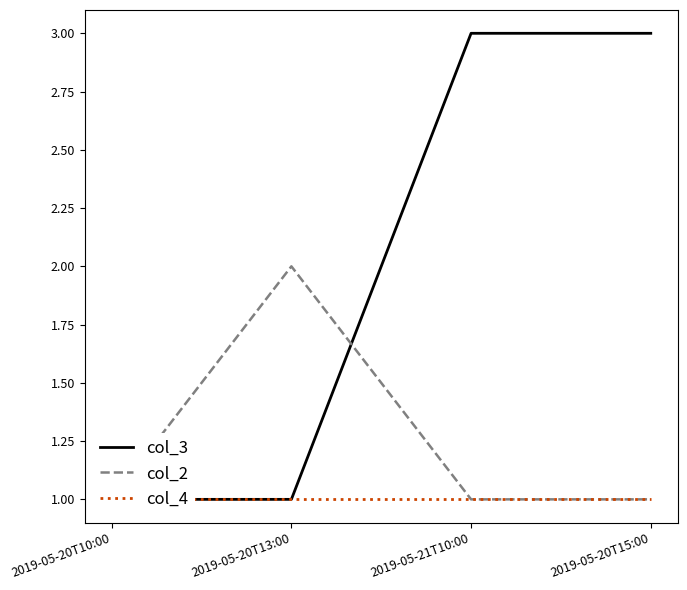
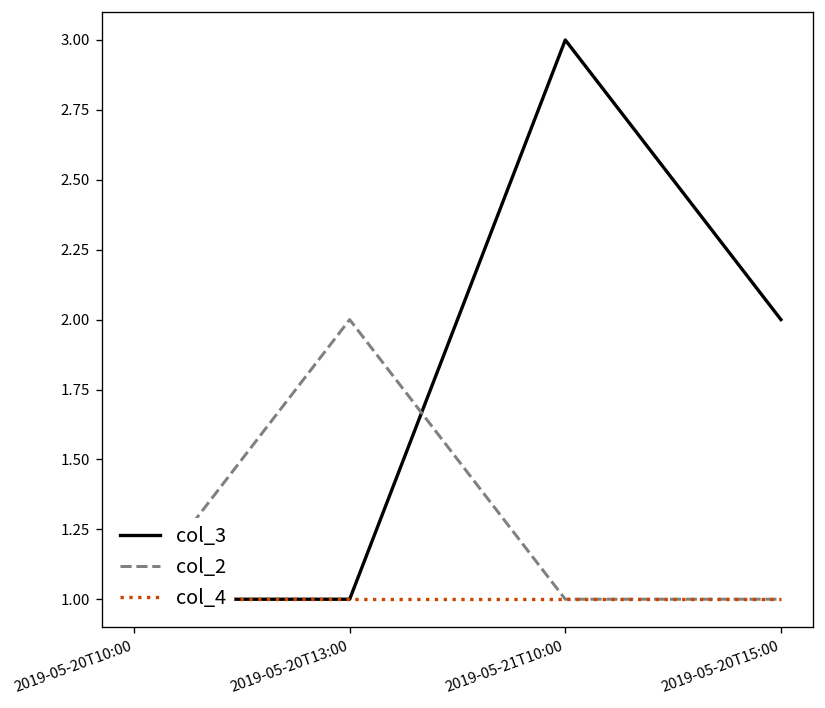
col_3, 2019-05-20T15:00: 3 -> 2
